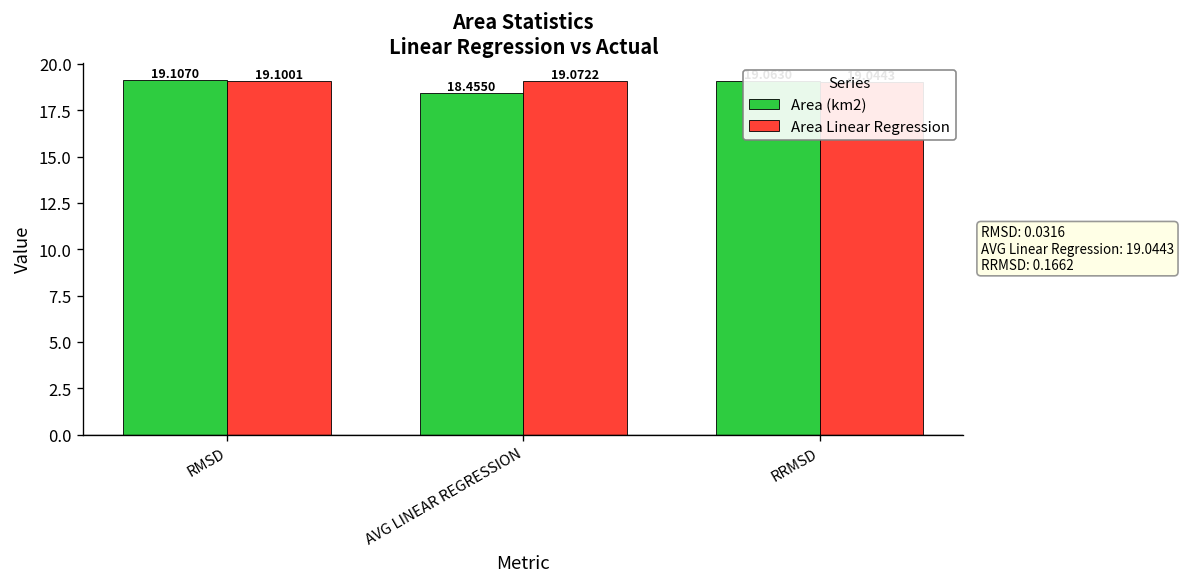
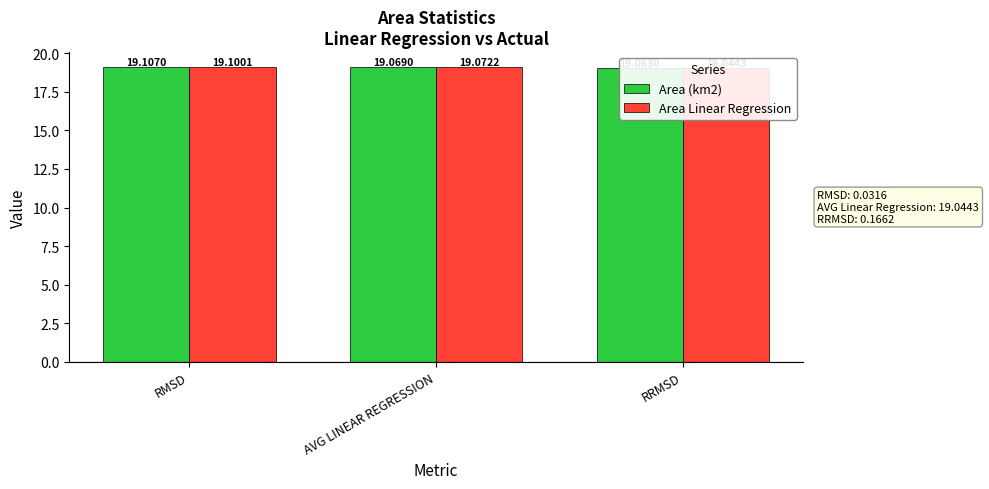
Area (km2), AVG LINEAR REGRESSION: 18.4550 -> 19.0690
